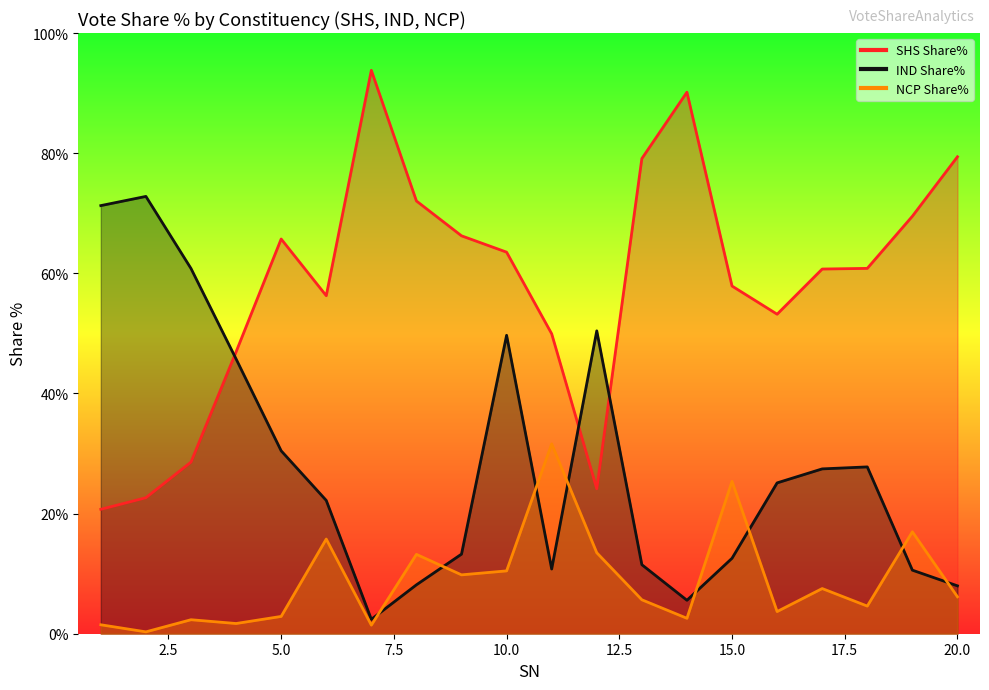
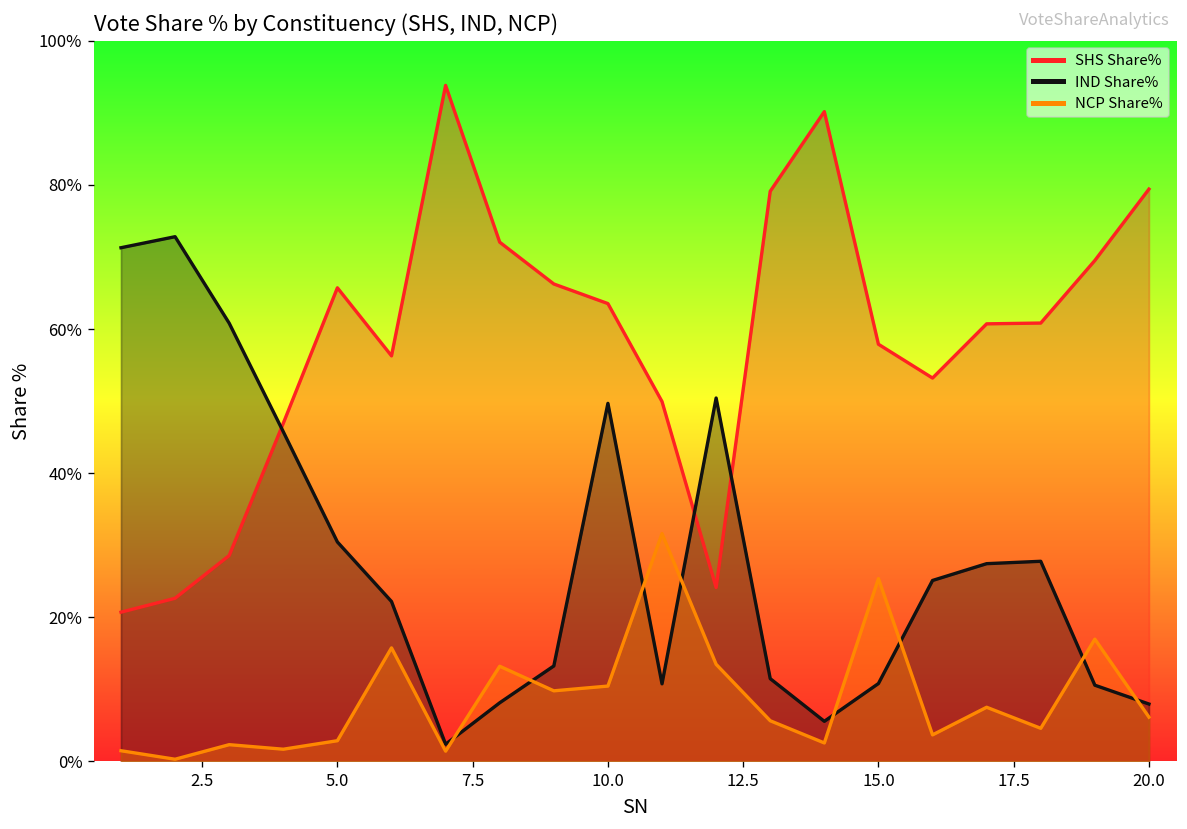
IND Share%, 15.0: 13% -> 11%
